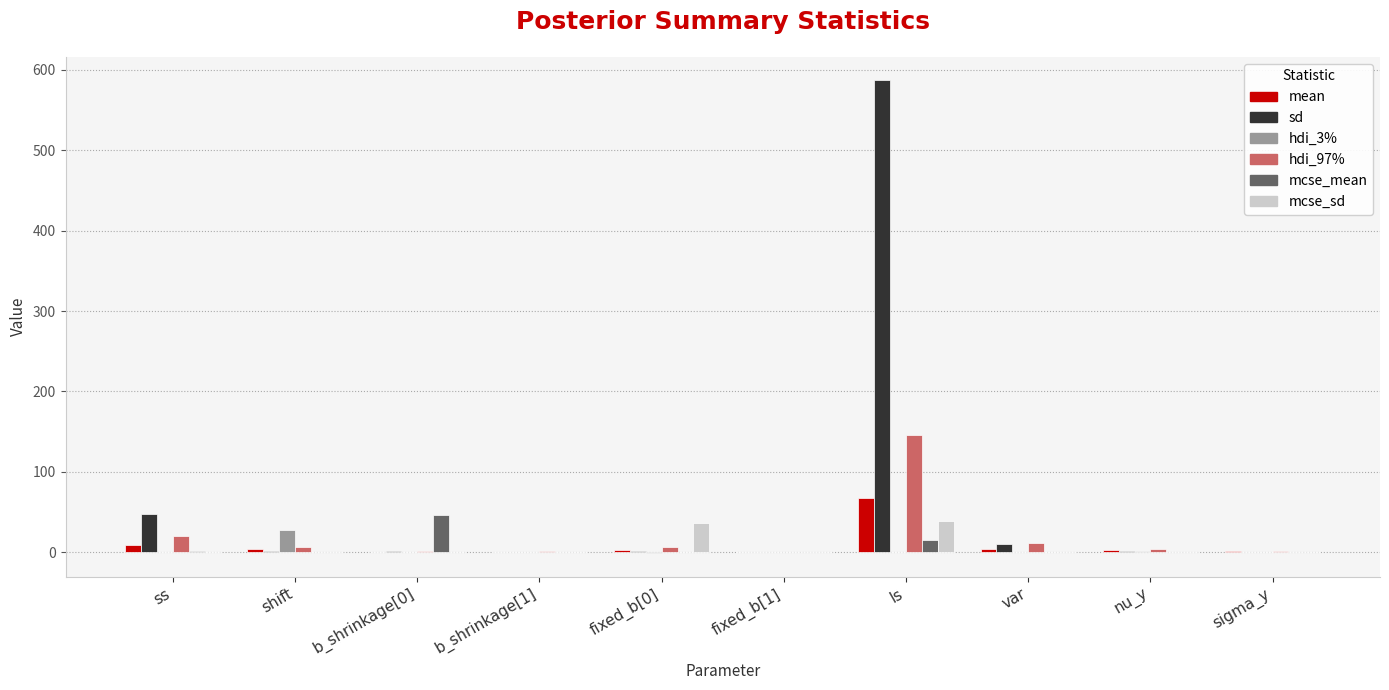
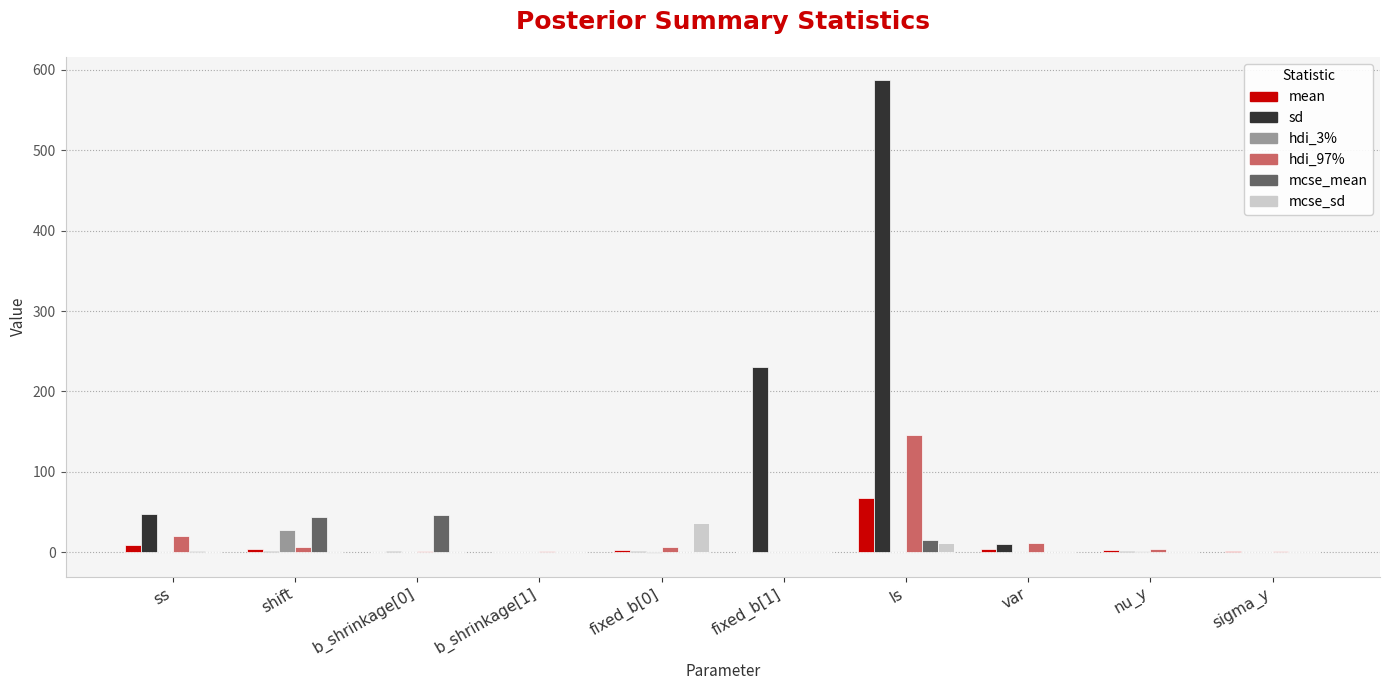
mcse_mean, shift: 0 -> 40
sd, fixed_b[1]: 0 -> 230
mcse_sd, ls: 40 -> 10
